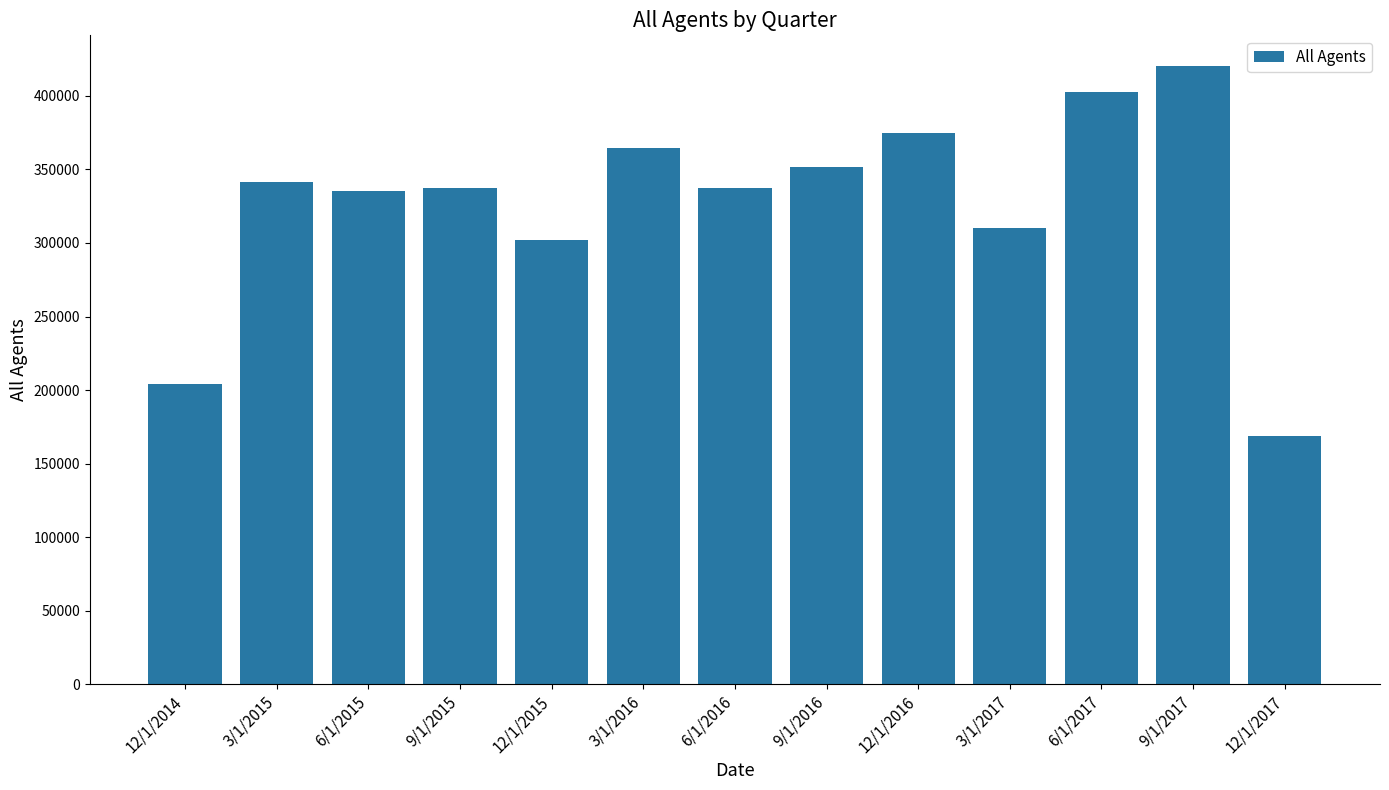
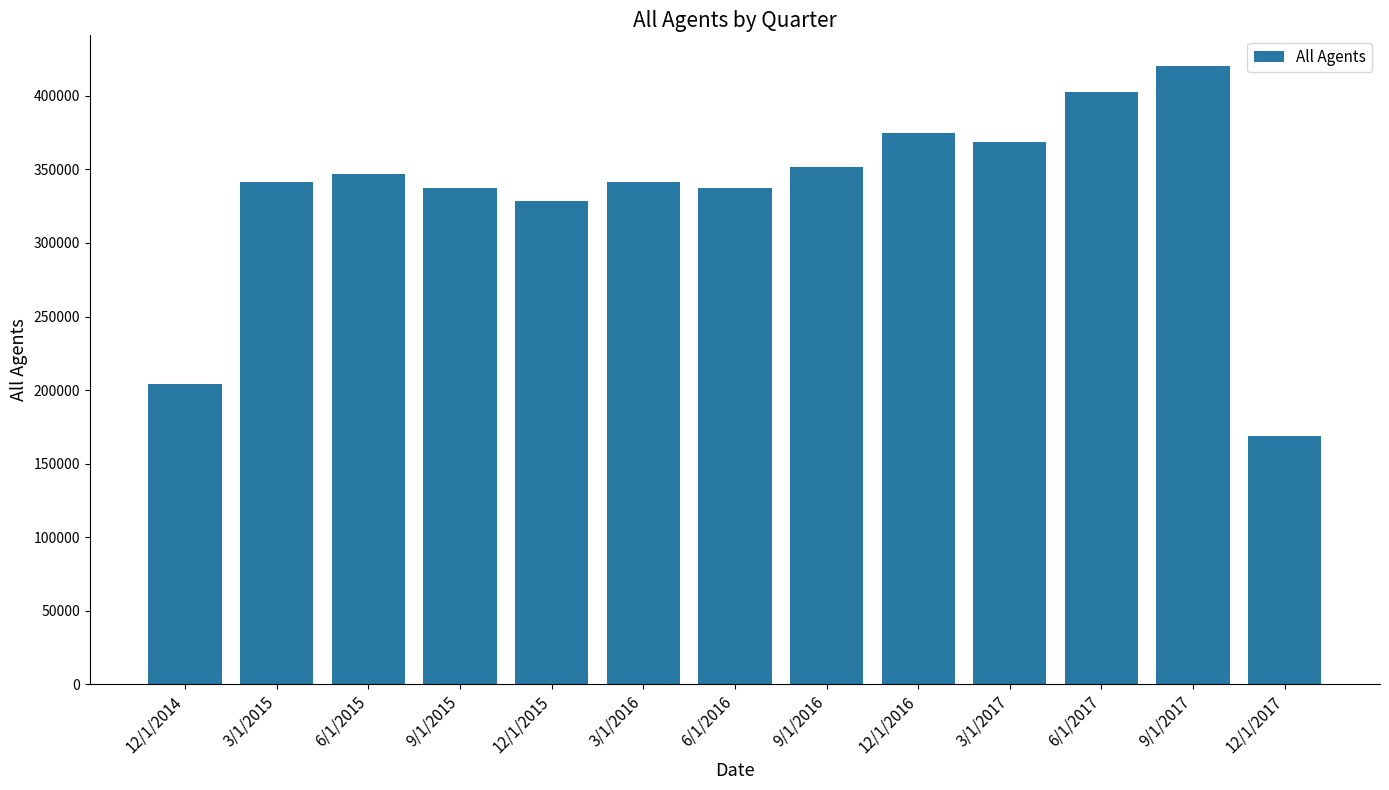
6/1/2015: 335000 -> 347000
12/1/2015: 302000 -> 328000
3/1/2016: 365000 -> 341000
3/1/2017: 310000 -> 369000
